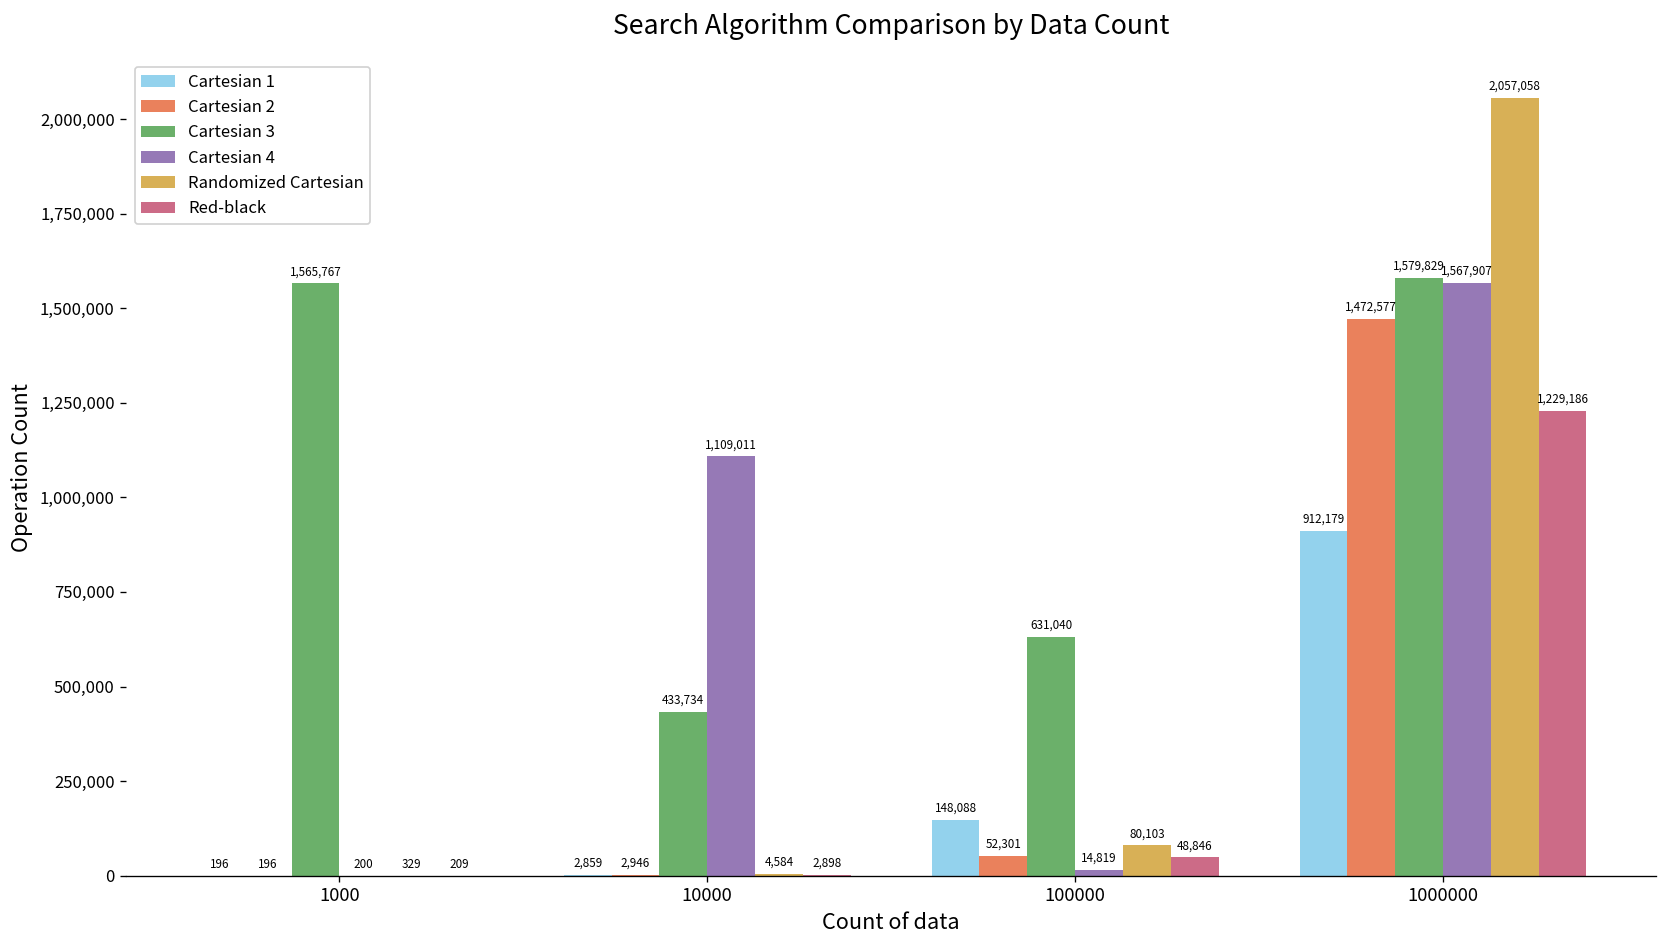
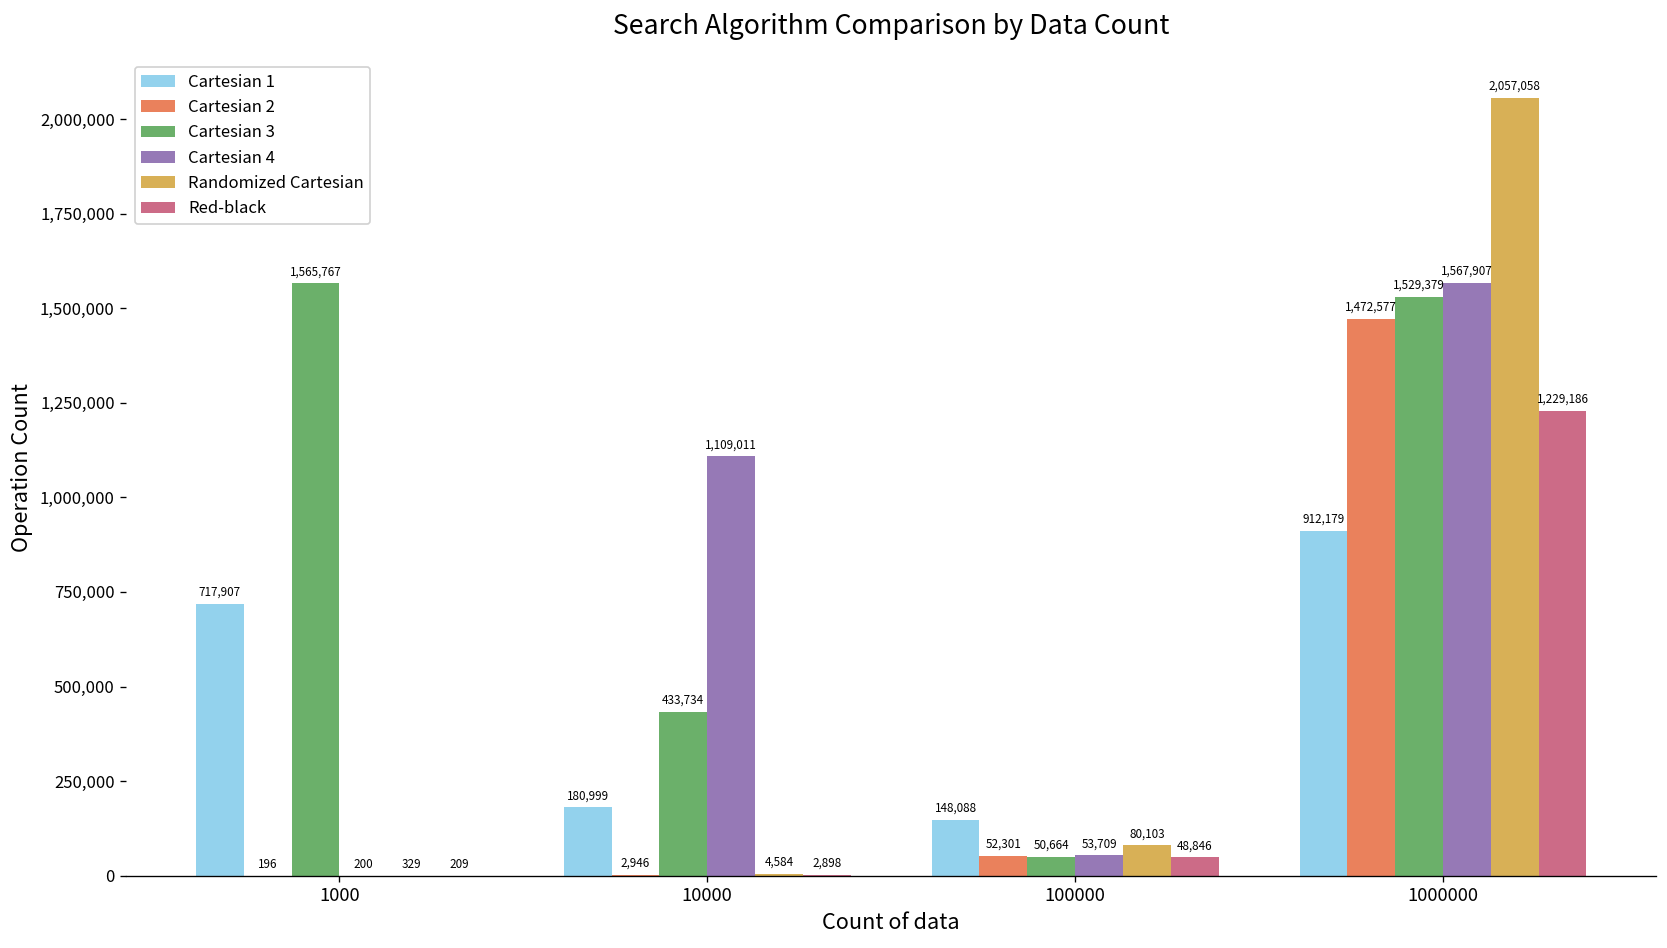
Cartesian 1, 1000: 196 -> 717,907
Cartesian 1, 10000: 2,859 -> 180,999
Cartesian 3, 100000: 631,040 -> 50,664
Cartesian 4, 100000: 14,819 -> 53,709
Cartesian 3, 1000000: 1,579,829 -> 1,529,379
